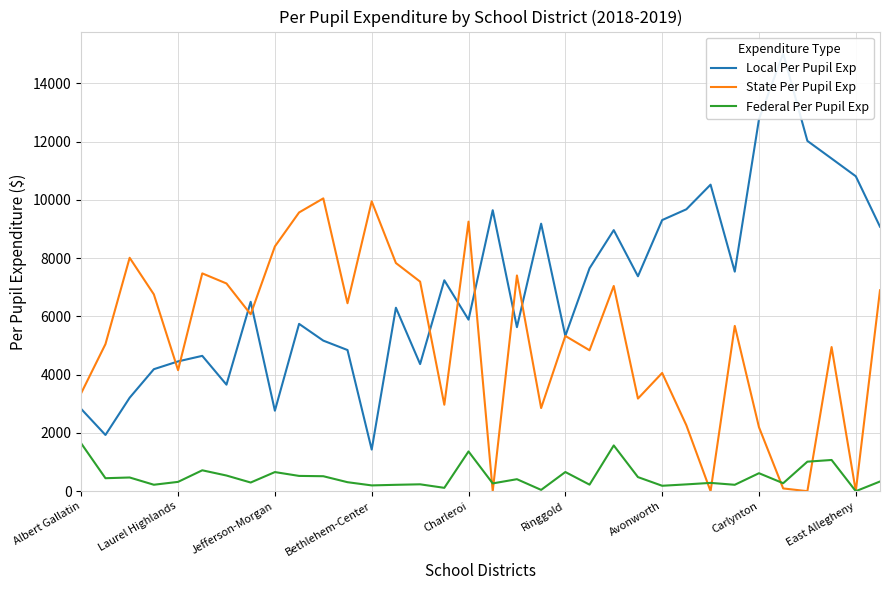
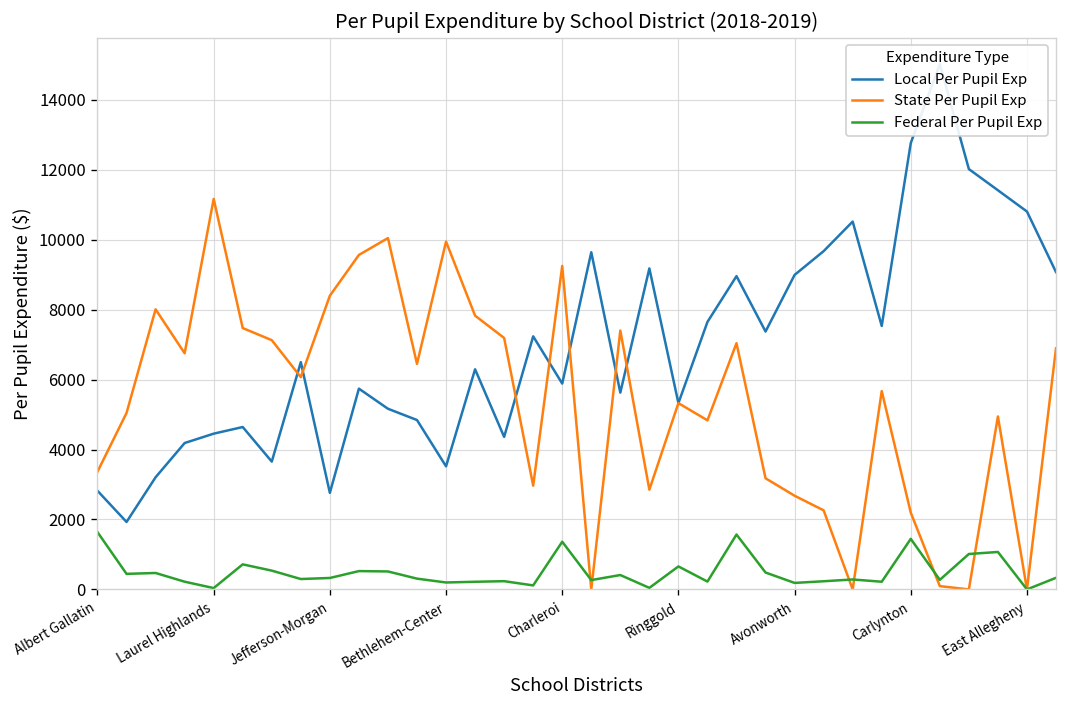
State Per Pupil Exp, Laurel Highlands: 4200 -> 11200
Federal Per Pupil Exp, Laurel Highlands: 300 -> 0
Federal Per Pupil Exp, Jefferson-Morgan: 700 -> 300
Local Per Pupil Exp, Bethlehem-Center: 1400 -> 3500
Local Per Pupil Exp, Avonworth: 9300 -> 9000
State Per Pupil Exp, Avonworth: 4100 -> 2700
Federal Per Pupil Exp, Carlynton: 600 -> 1400
